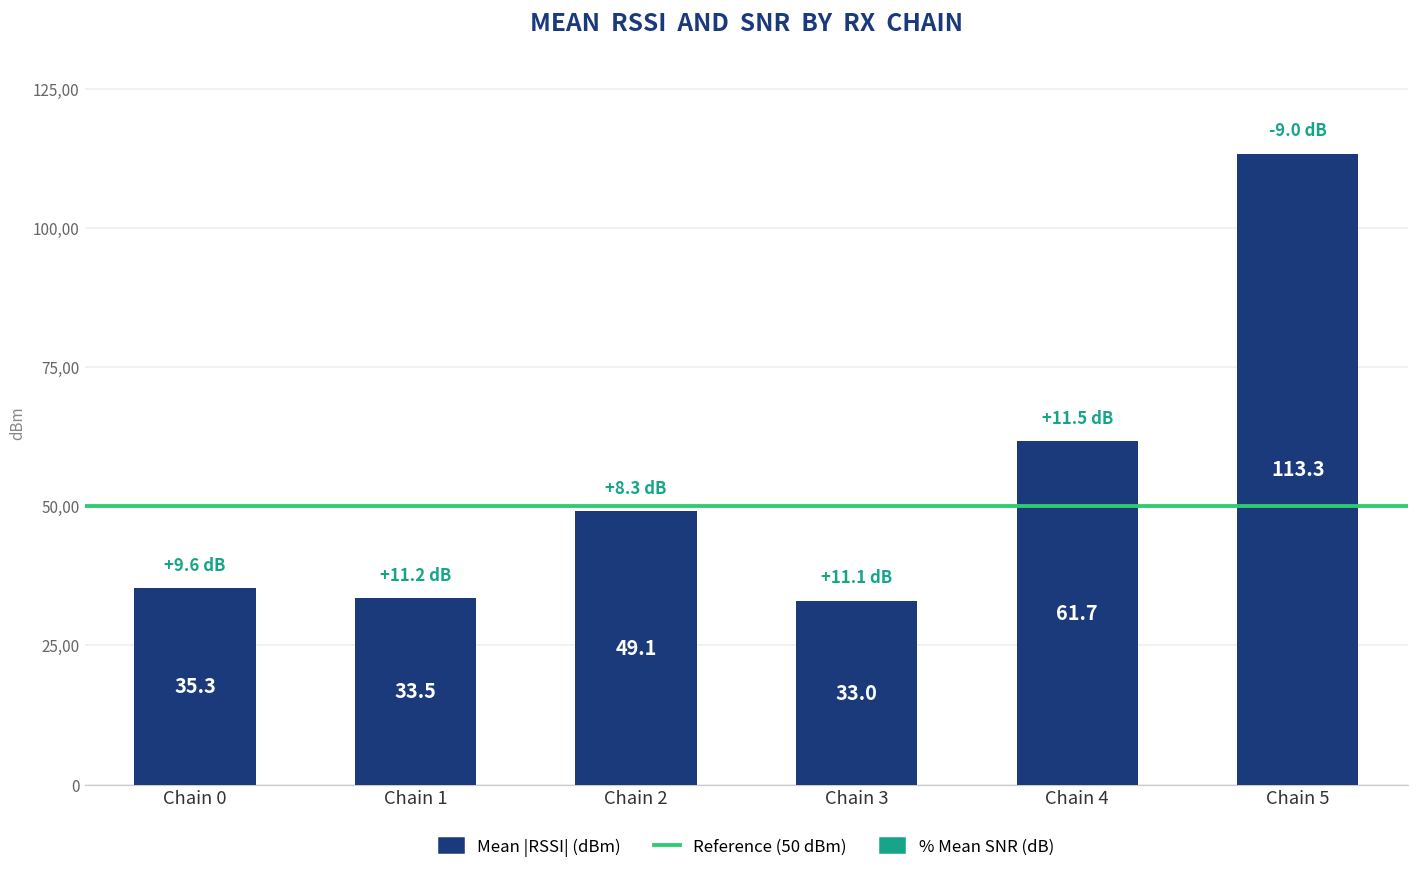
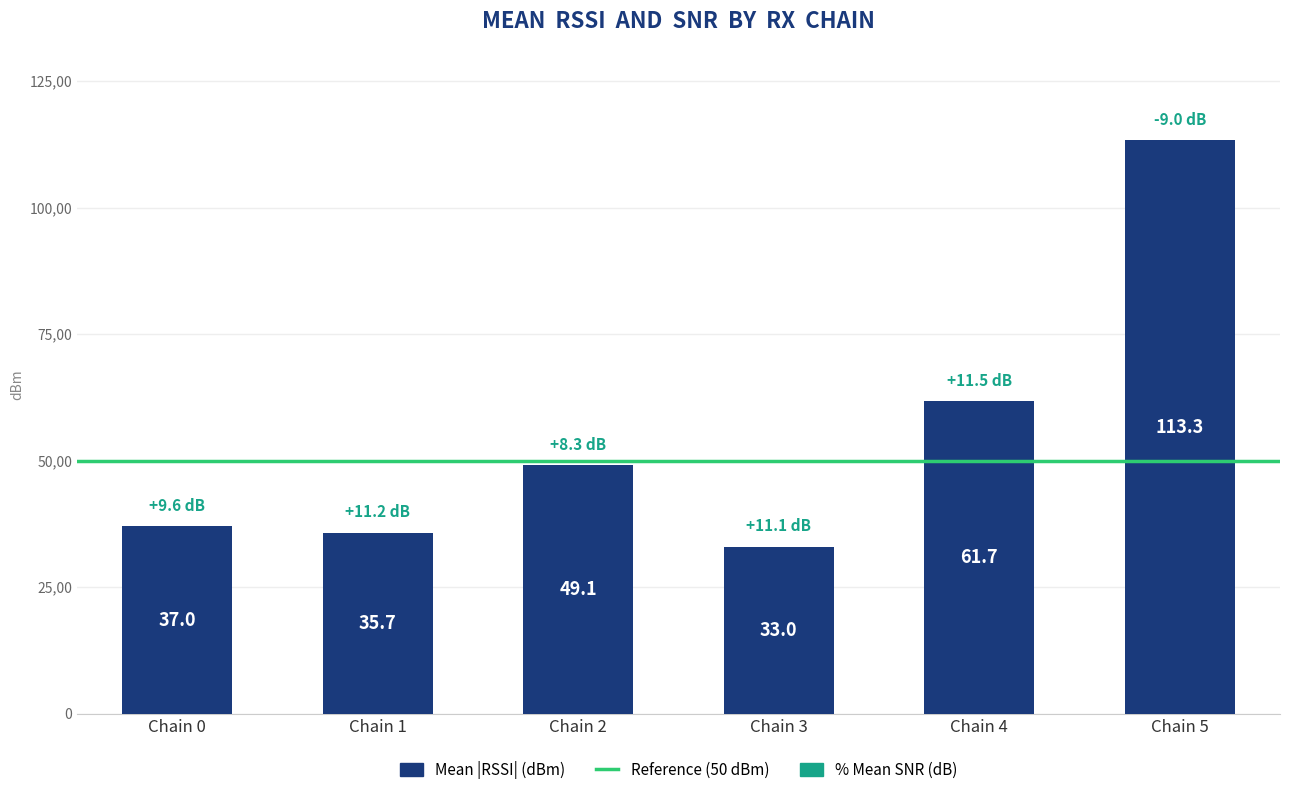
Chain 0: 35.3 -> 37.0
Chain 1: 33.5 -> 35.7
